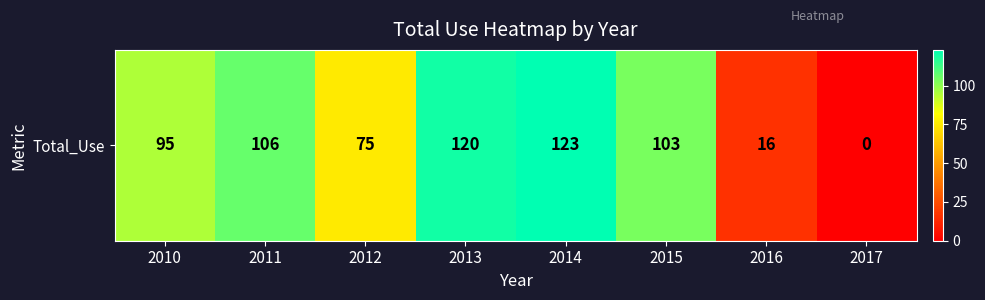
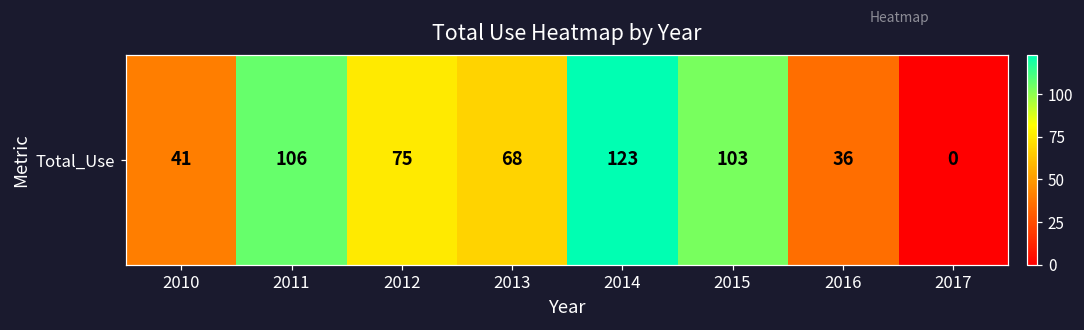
Total_Use, 2010: 95 -> 41
Total_Use, 2013: 120 -> 68
Total_Use, 2016: 16 -> 36
